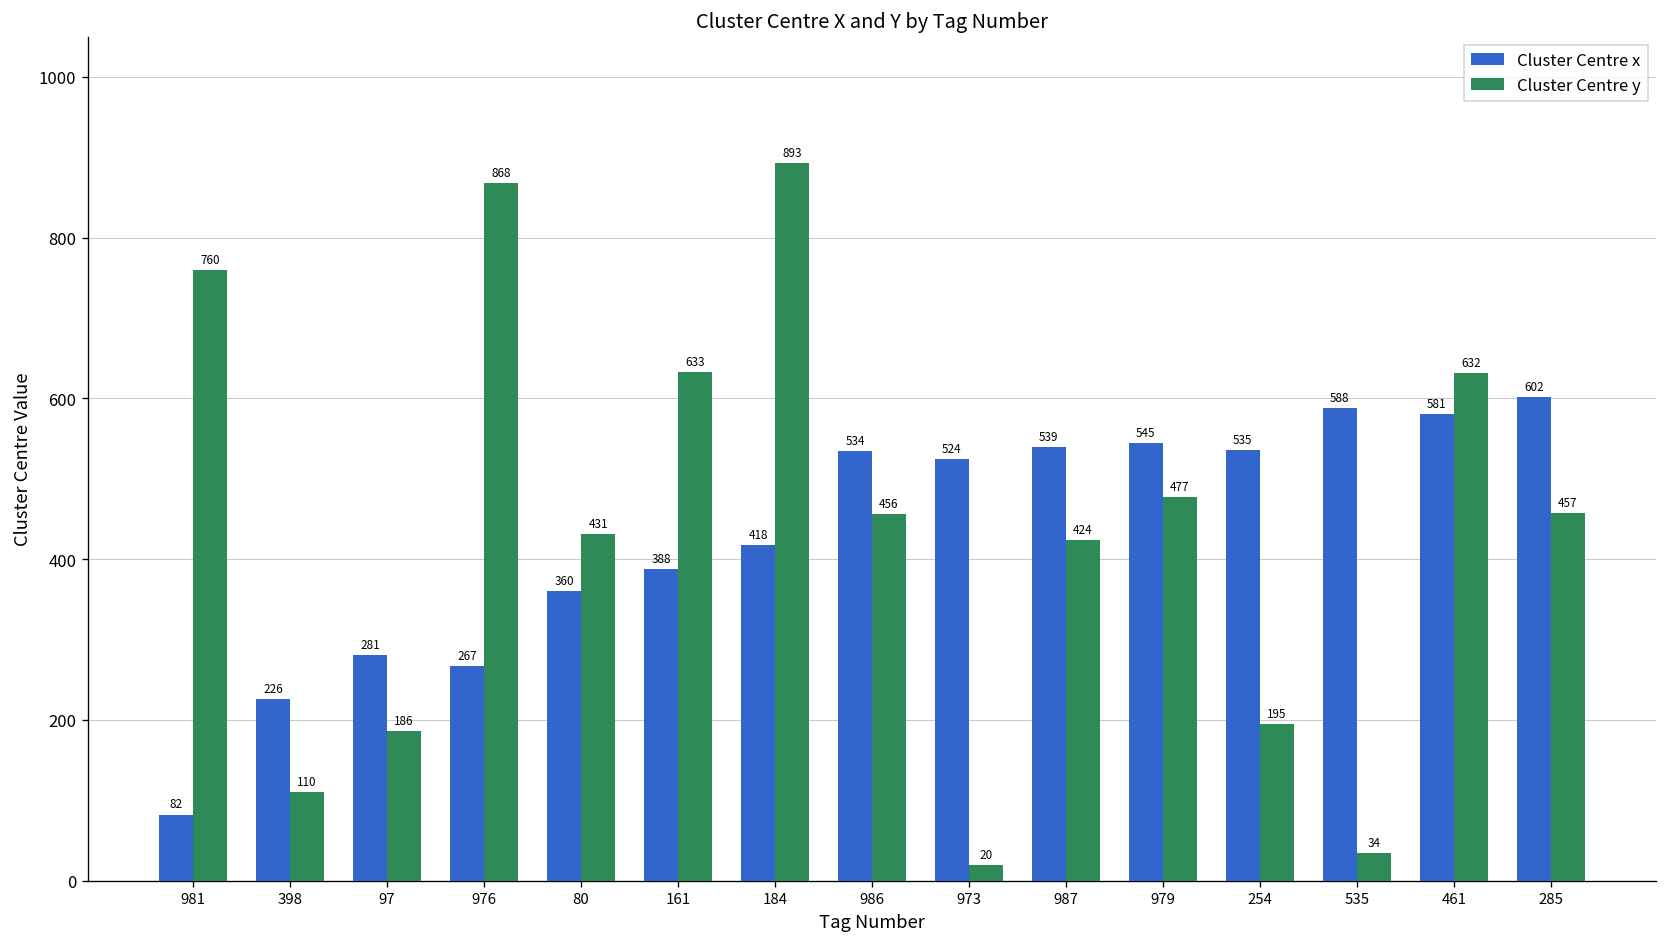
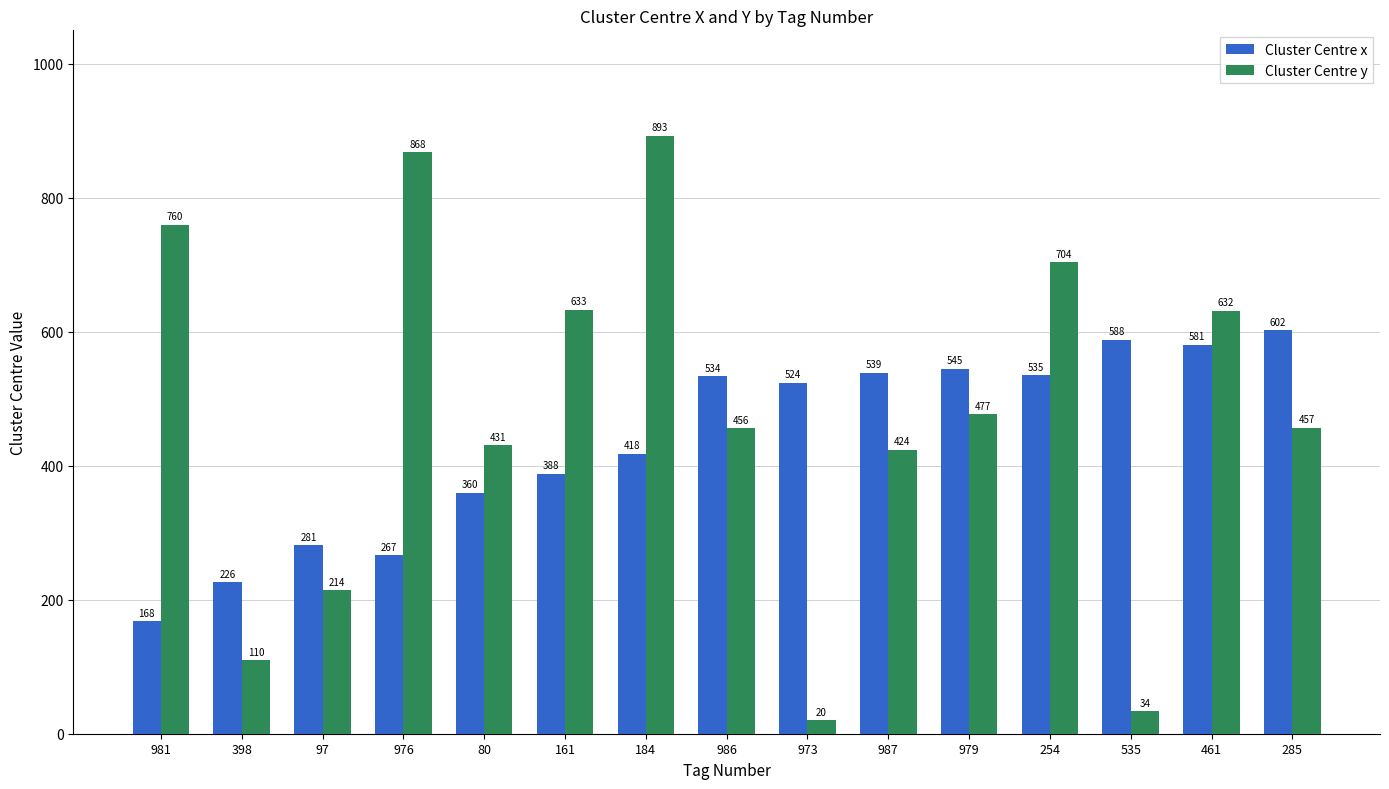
Cluster Centre x, 981: 82 -> 168
Cluster Centre y, 97: 186 -> 214
Cluster Centre y, 254: 195 -> 704
